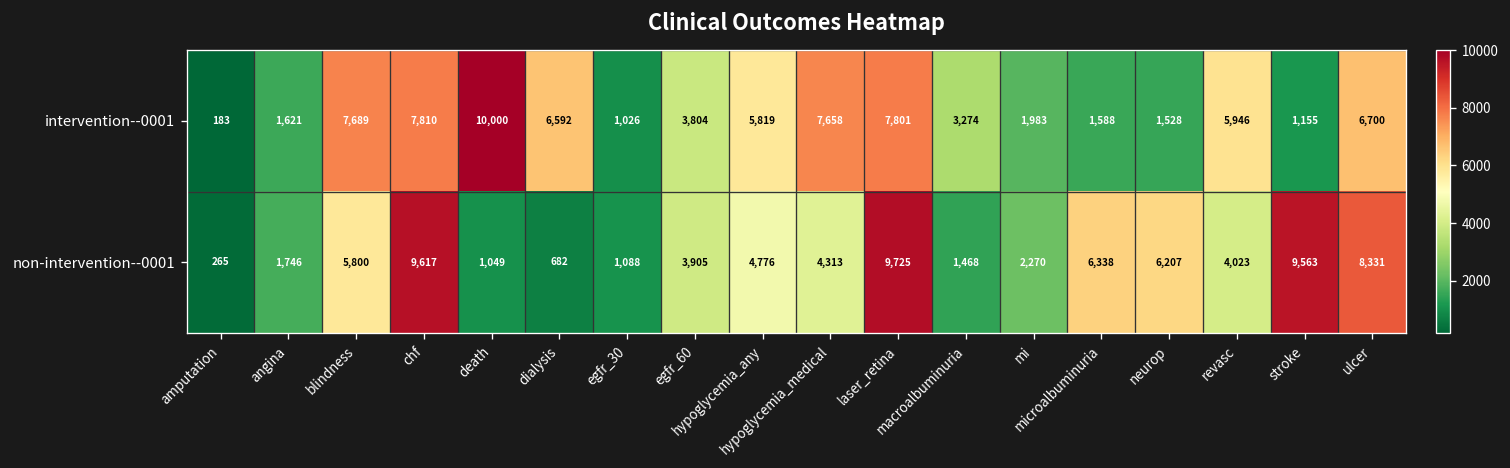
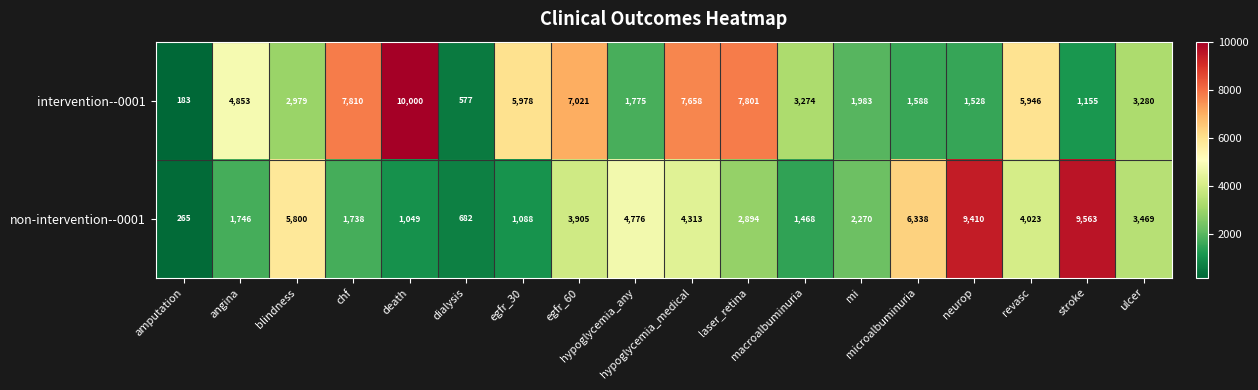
intervention--0001, angina: 1,621 -> 4,853
intervention--0001, blindness: 7,689 -> 2,979
intervention--0001, dialysis: 6,592 -> 577
intervention--0001, egfr_30: 1,026 -> 5,978
intervention--0001, egfr_60: 3,804 -> 7,021
intervention--0001, hypoglycemia_any: 5,819 -> 1,775
intervention--0001, ulcer: 6,700 -> 3,280
non-intervention--0001, chf: 9,617 -> 1,738
non-intervention--0001, laser_retina: 9,725 -> 2,894
non-intervention--0001, neurop: 6,207 -> 9,410
non-intervention--0001, ulcer: 8,331 -> 3,469
